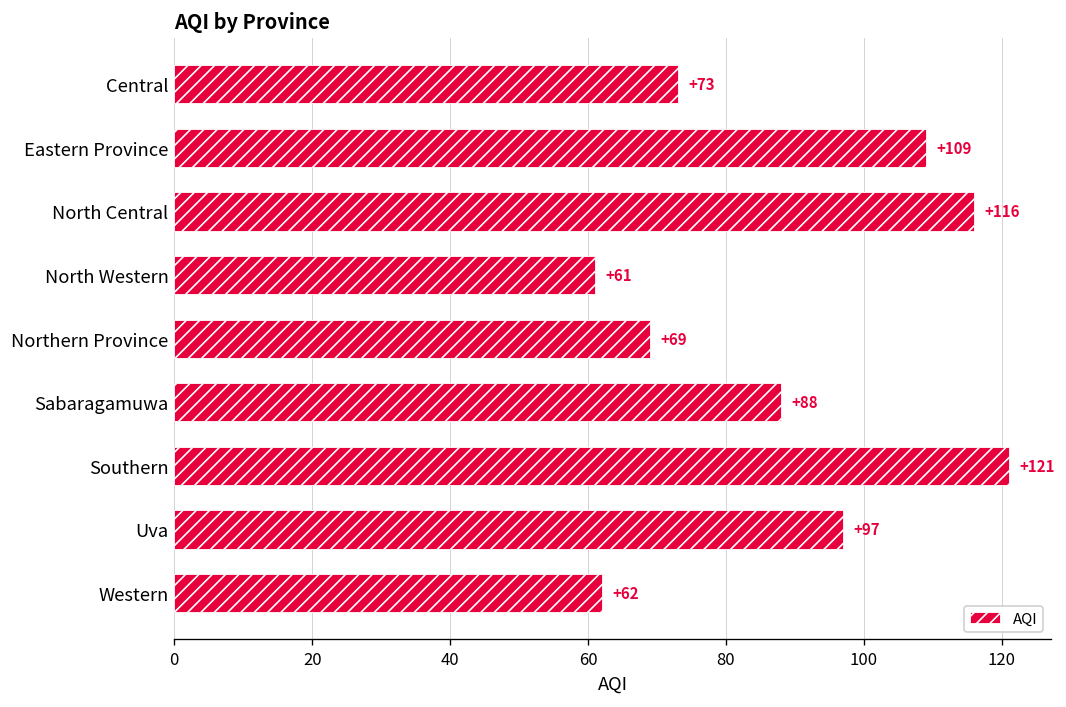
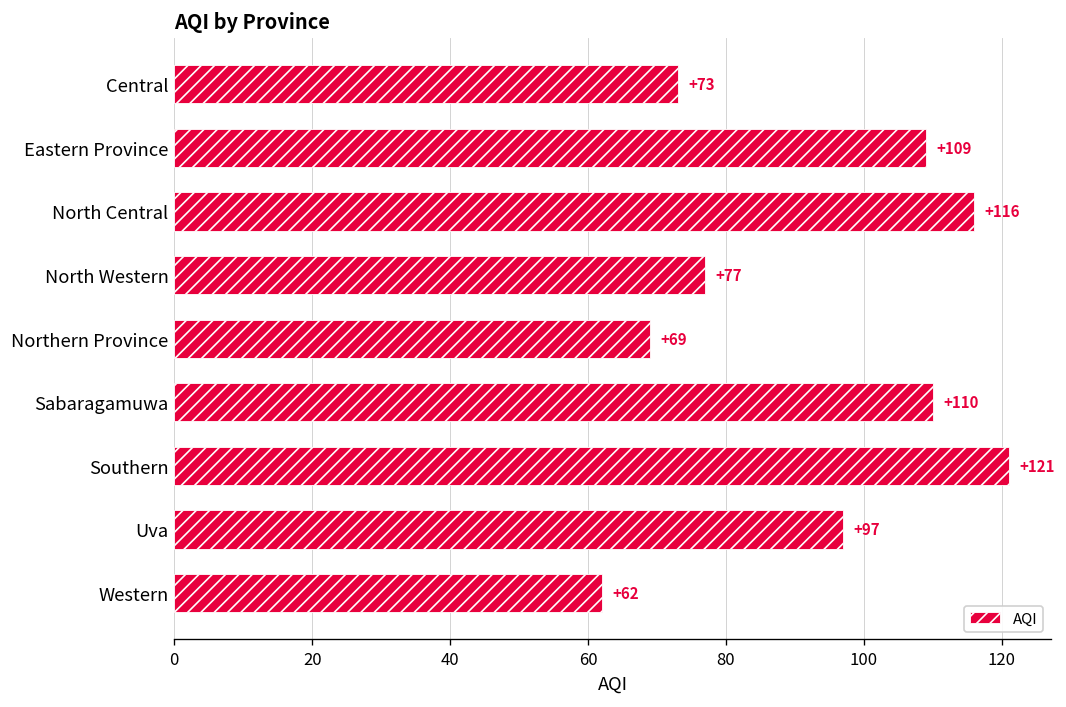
North Western: +61 -> +77
Sabaragamuwa: +88 -> +110
